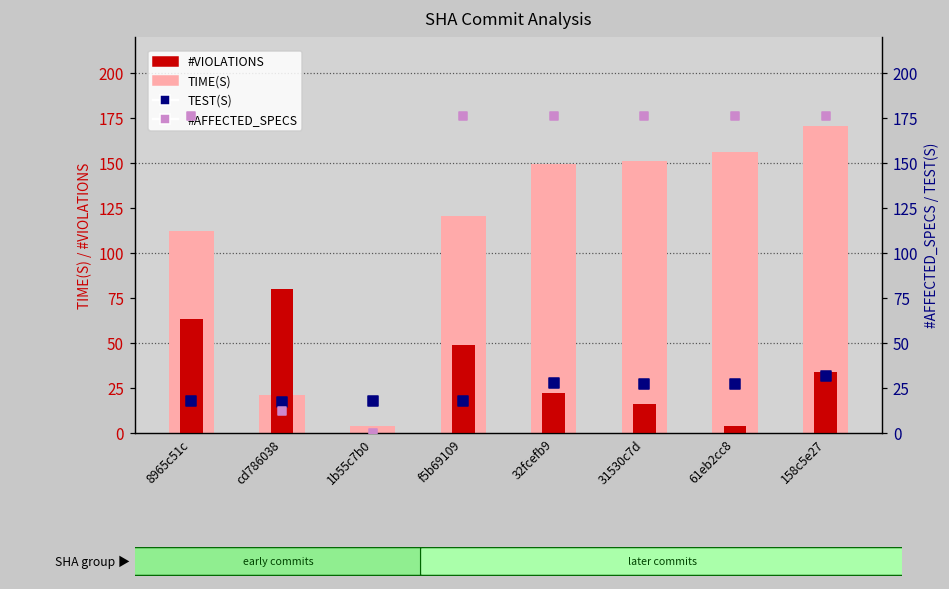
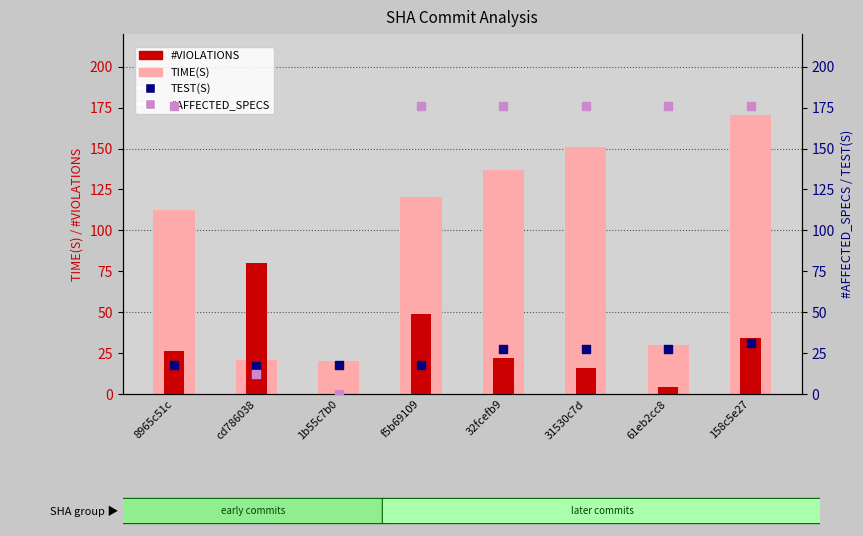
#VIOLATIONS, 8965c51c: 63 -> 26
TIME(S), 1b55c7b0: 4 -> 20
TIME(S), 32fcefb9: 150 -> 137
TIME(S), 61eb2cc8: 156 -> 30
